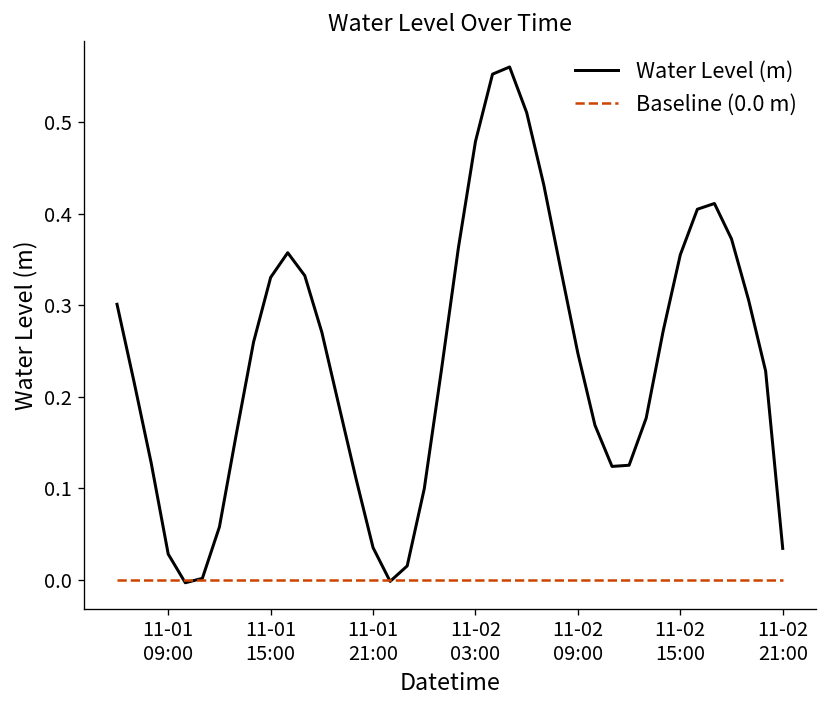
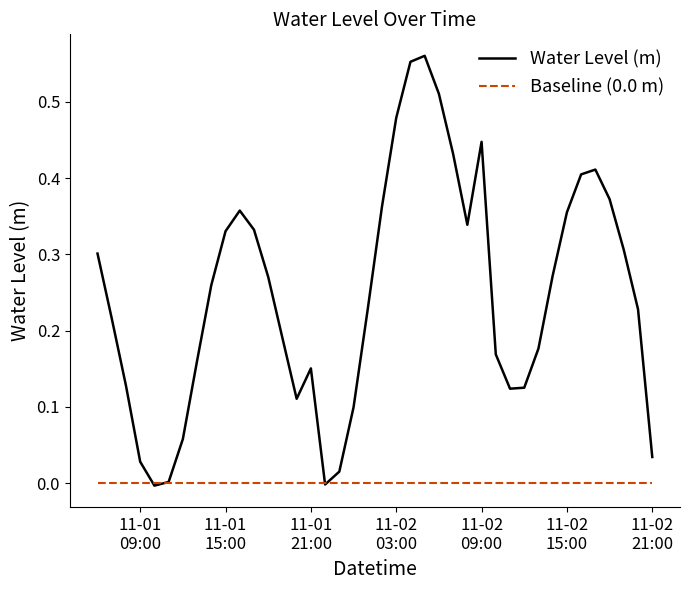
Water Level (m), 11-01 21:00: 0.04 -> 0.15
Water Level (m), 11-02 09:00: 0.25 -> 0.45
